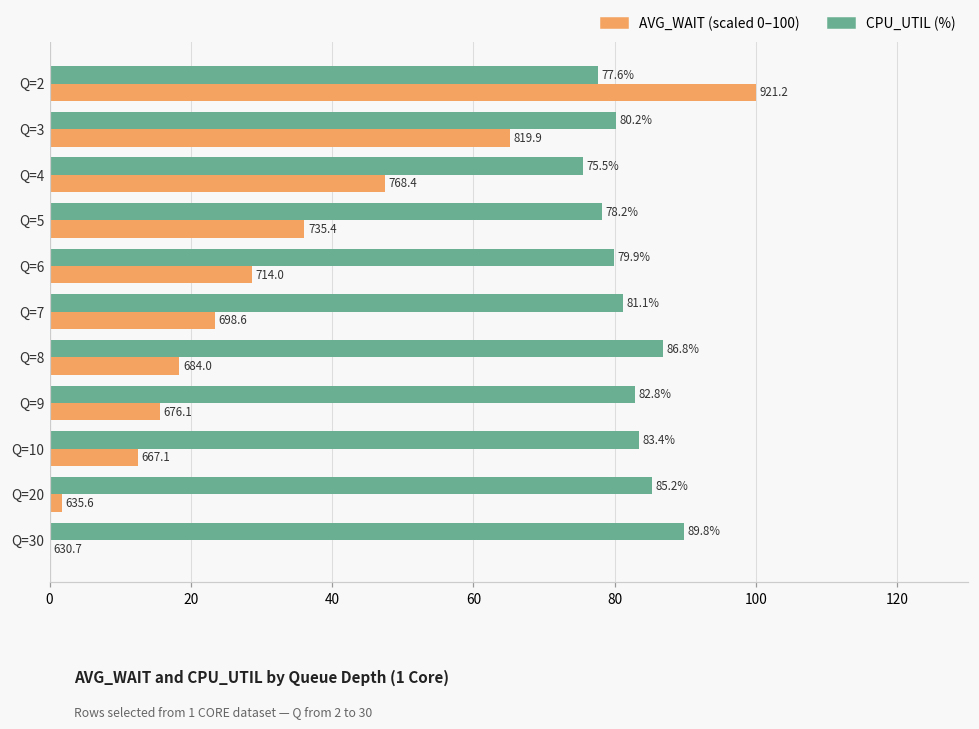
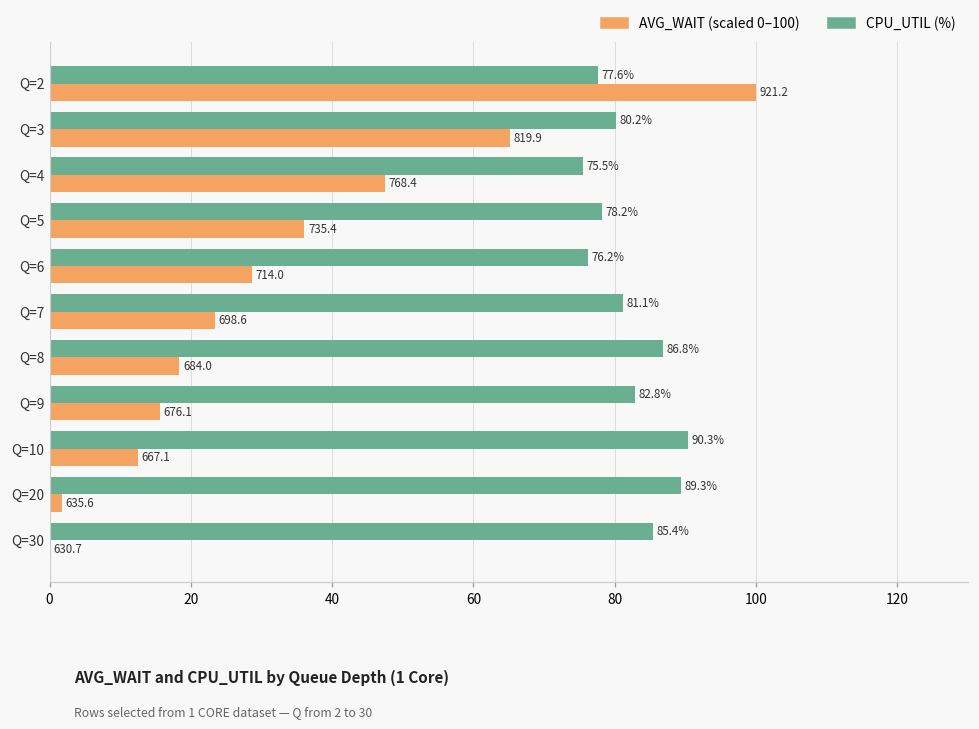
CPU_UTIL (%), Q=6: 79.9% -> 76.2%
CPU_UTIL (%), Q=10: 83.4% -> 90.3%
CPU_UTIL (%), Q=20: 85.2% -> 89.3%
CPU_UTIL (%), Q=30: 89.8% -> 85.4%
